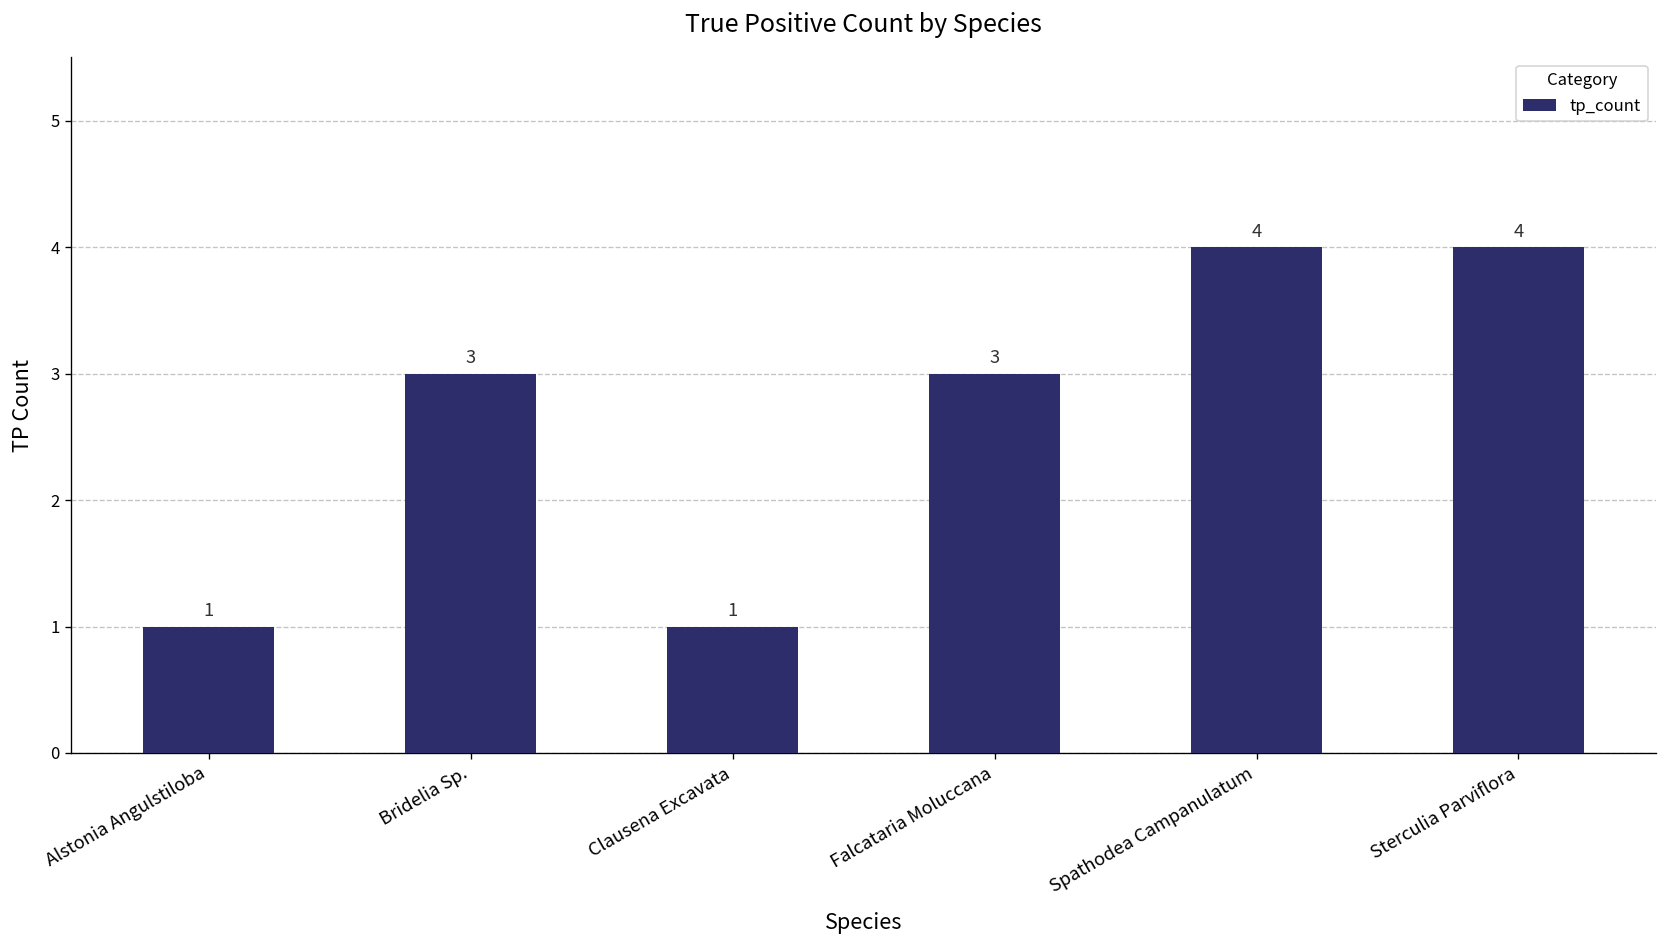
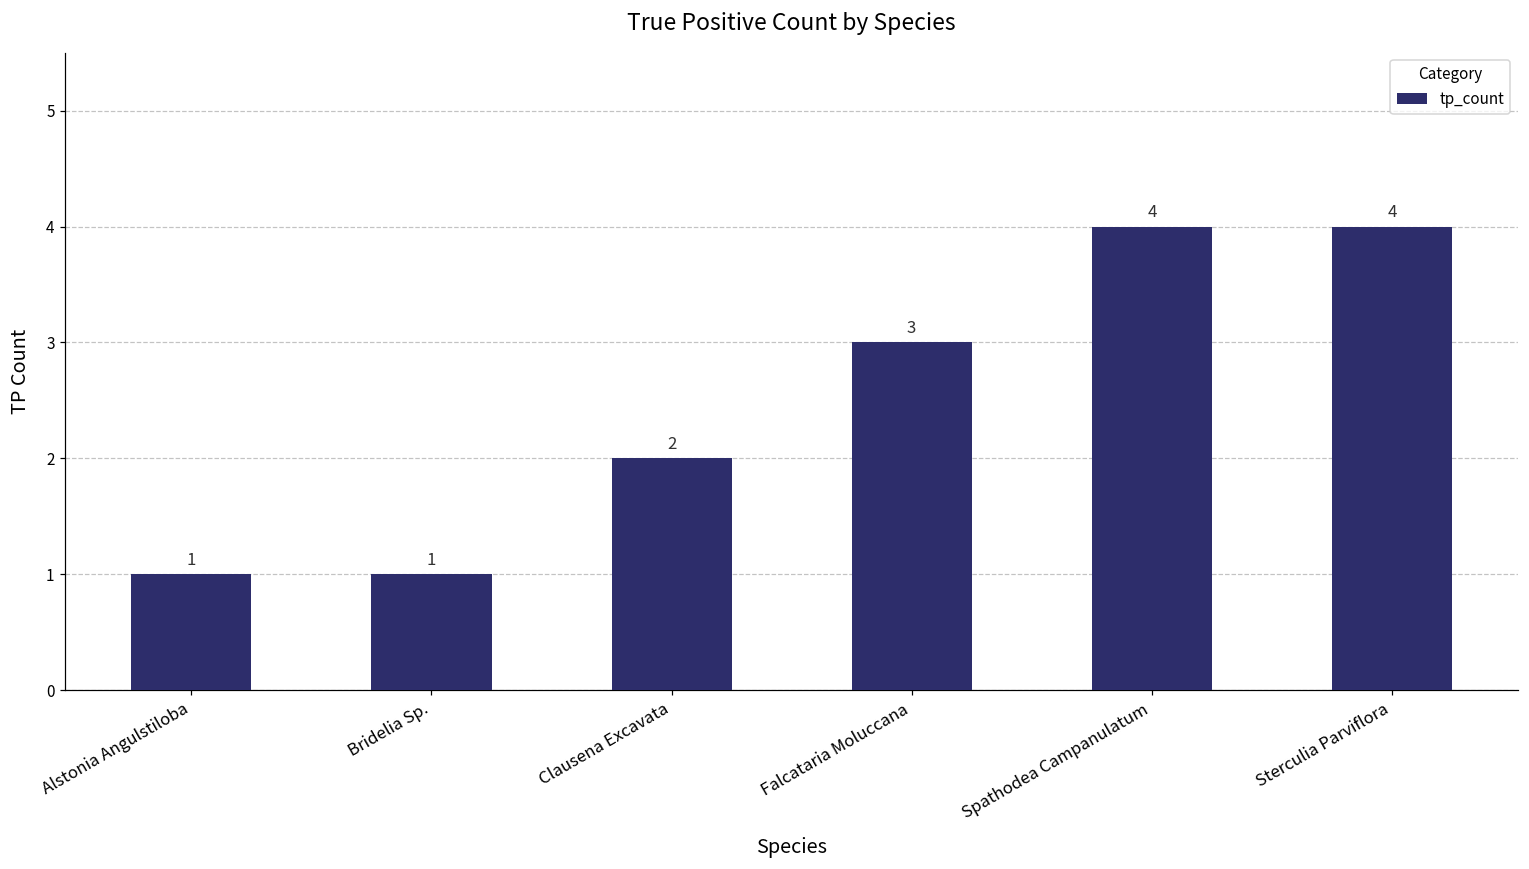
Bridelia Sp.: 3 -> 1
Clausena Excavata: 1 -> 2
